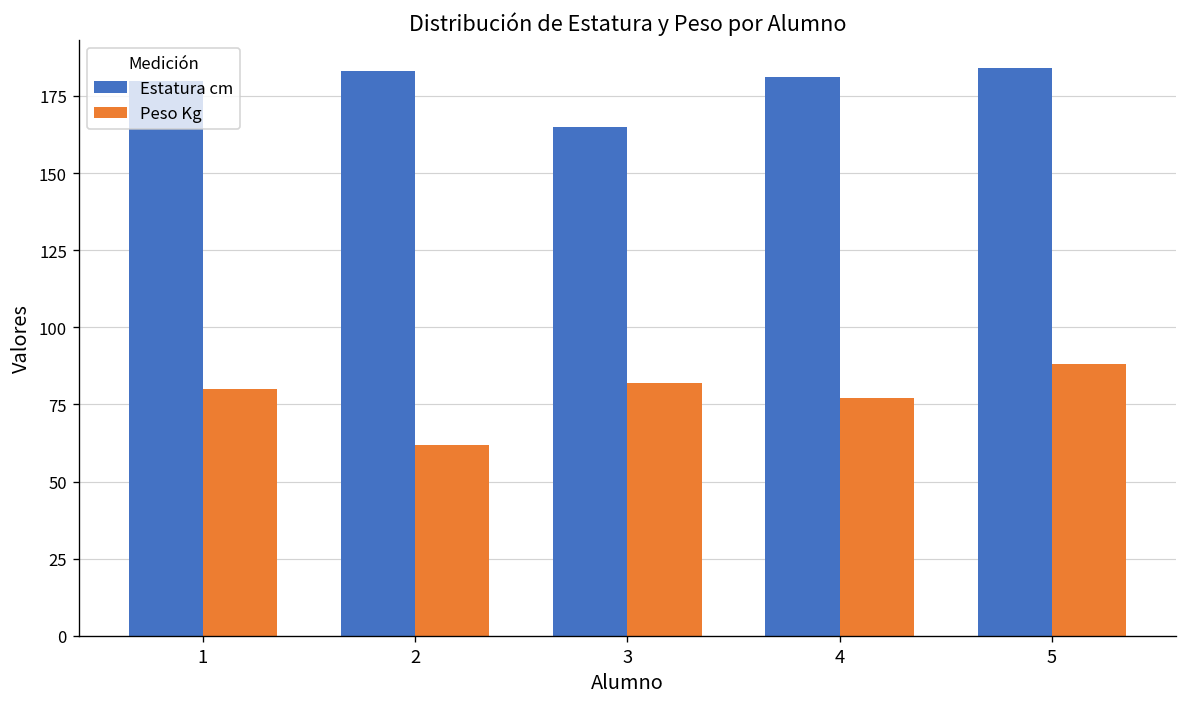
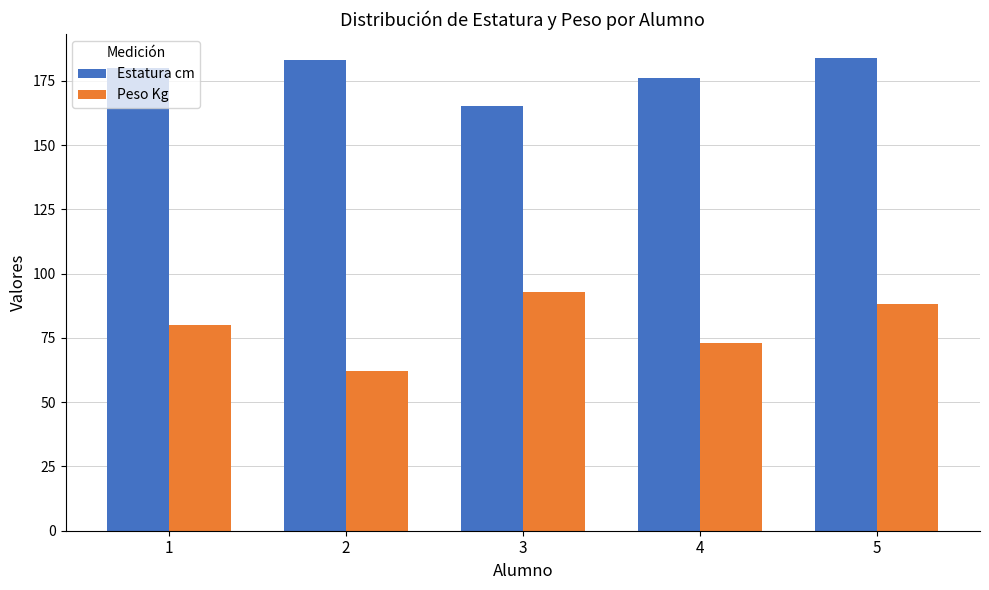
Peso Kg, 3: 82 -> 93
Estatura cm, 4: 181 -> 176
Peso Kg, 4: 77 -> 73
